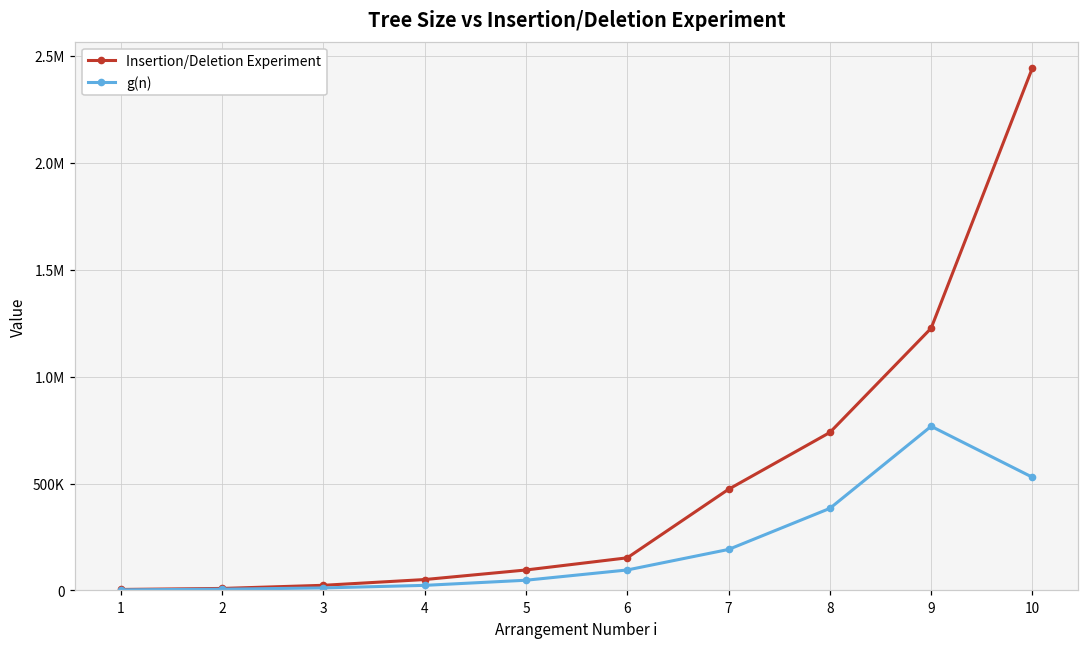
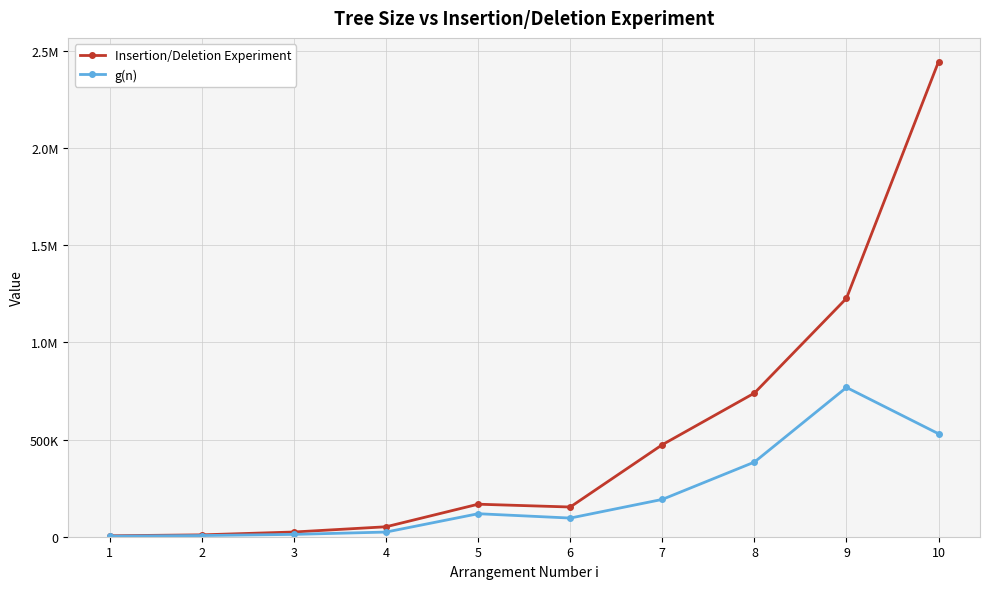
Insertion/Deletion Experiment, 5: 100000 -> 170000
g(n), 5: 50000 -> 120000
